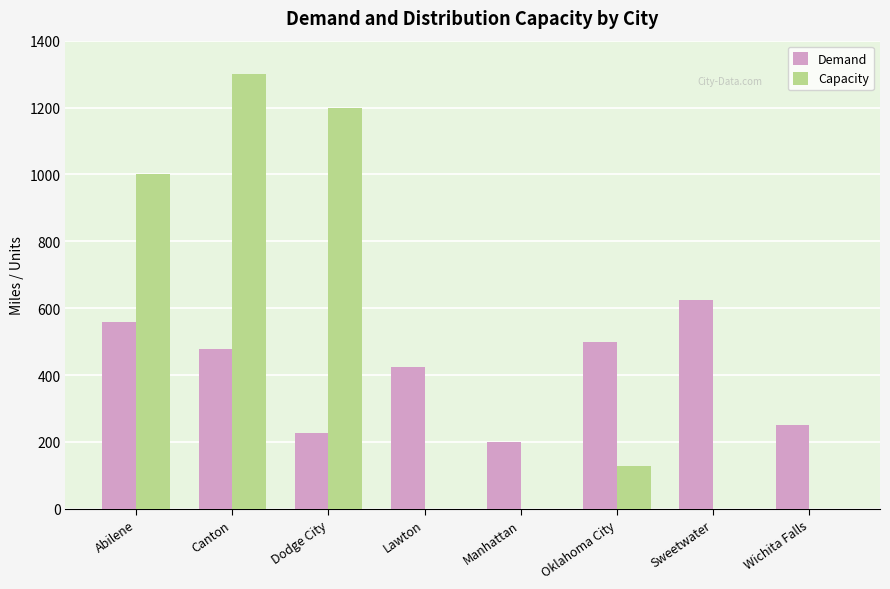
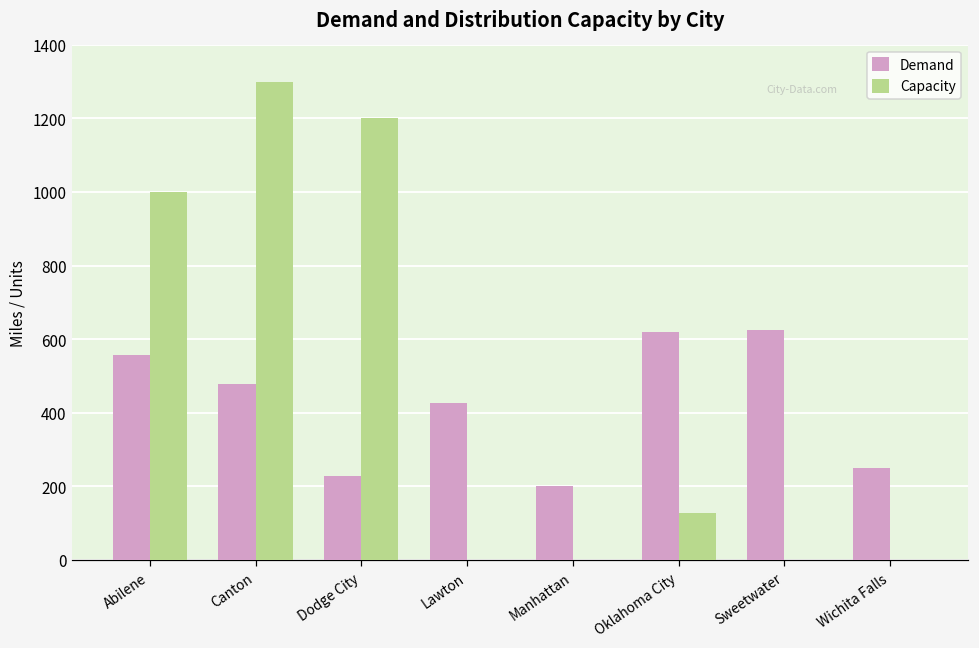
Demand, Oklahoma City: 500 -> 620
